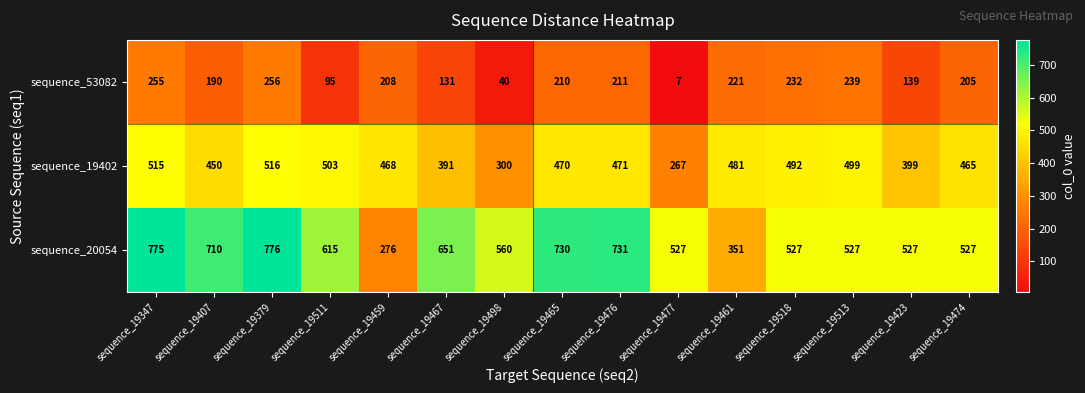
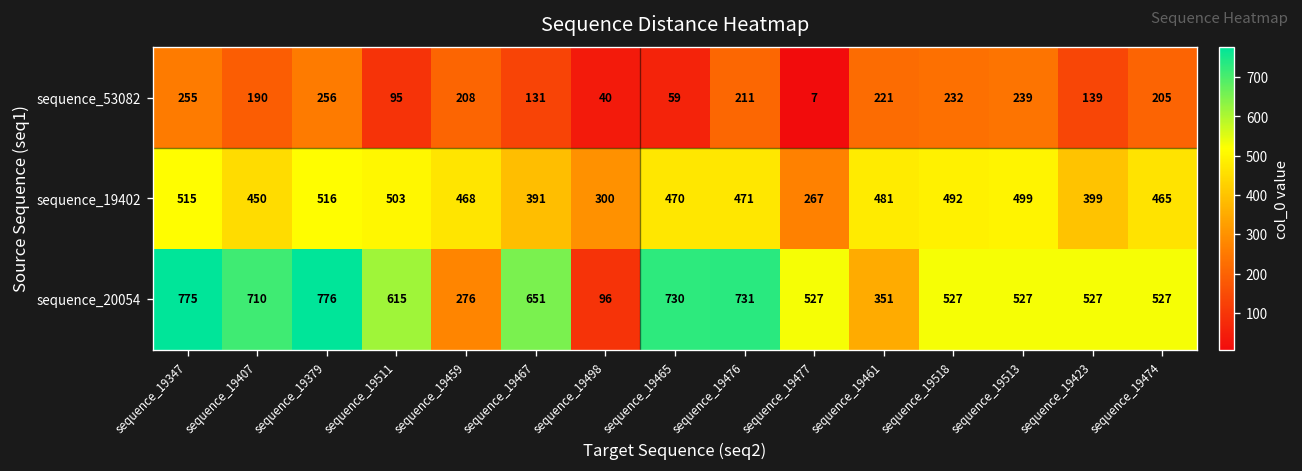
sequence_53082, sequence_19465: 210 -> 59
sequence_20054, sequence_19498: 560 -> 96
